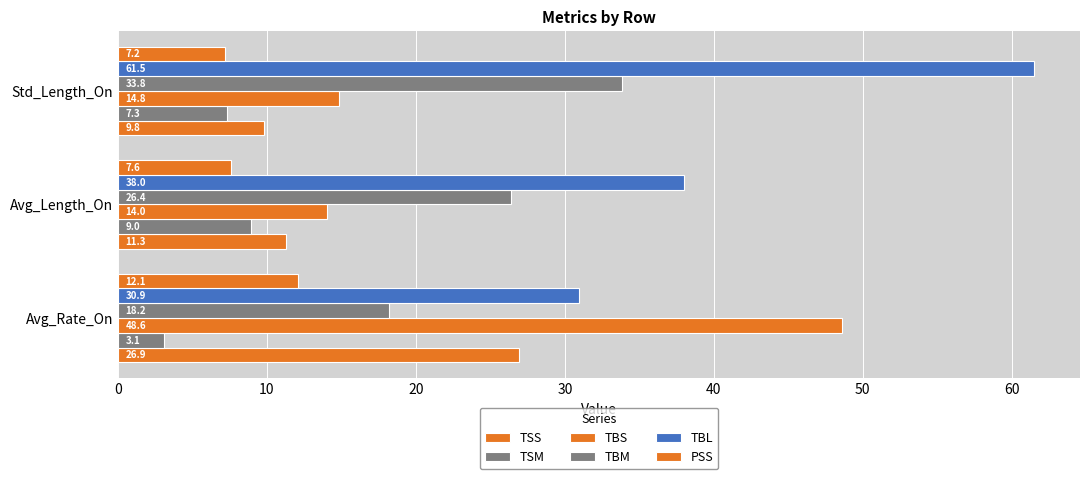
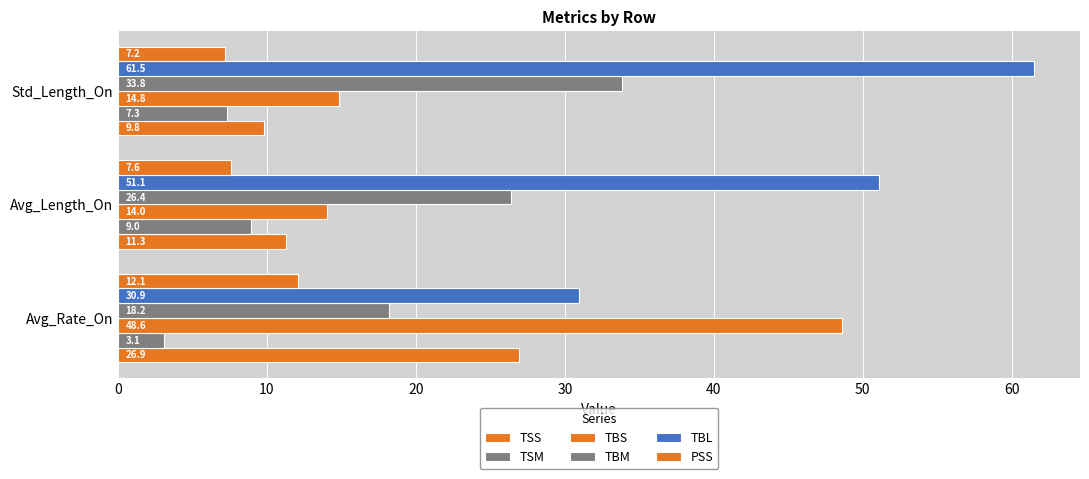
TBL, Avg_Length_On: 38.0 -> 51.1
